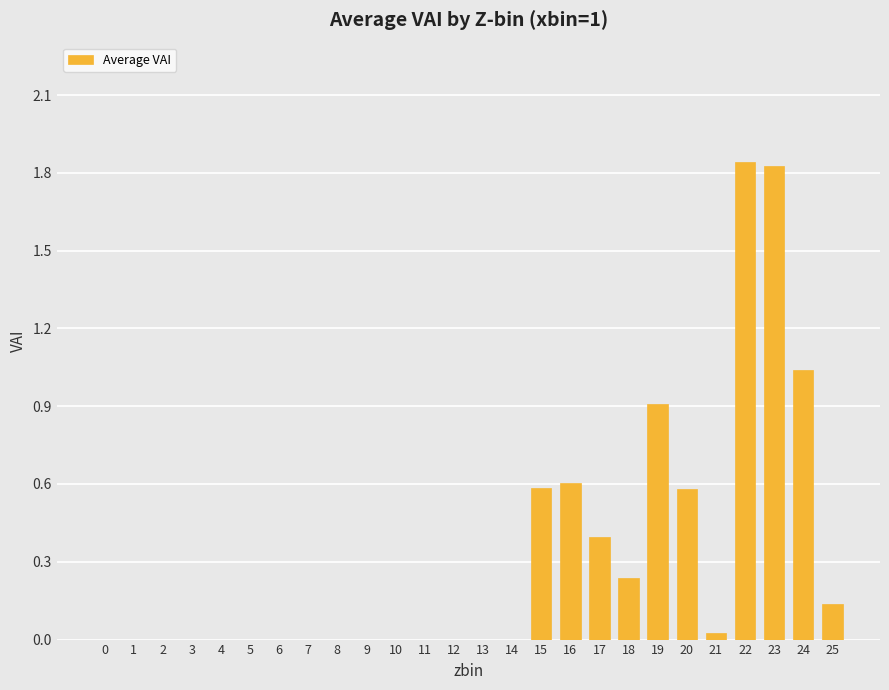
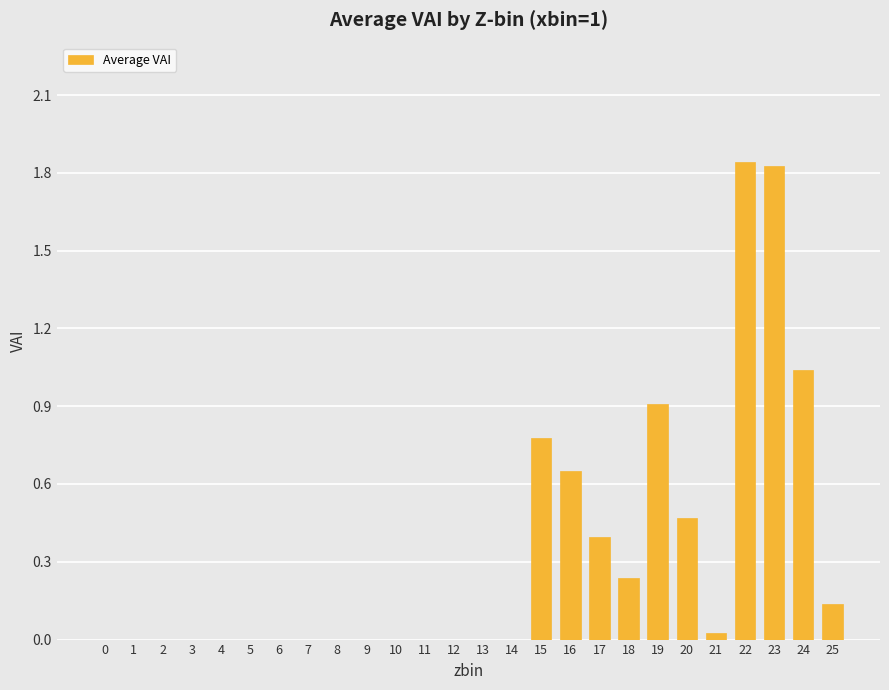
15: 0.59 -> 0.78
16: 0.60 -> 0.65
20: 0.58 -> 0.47
